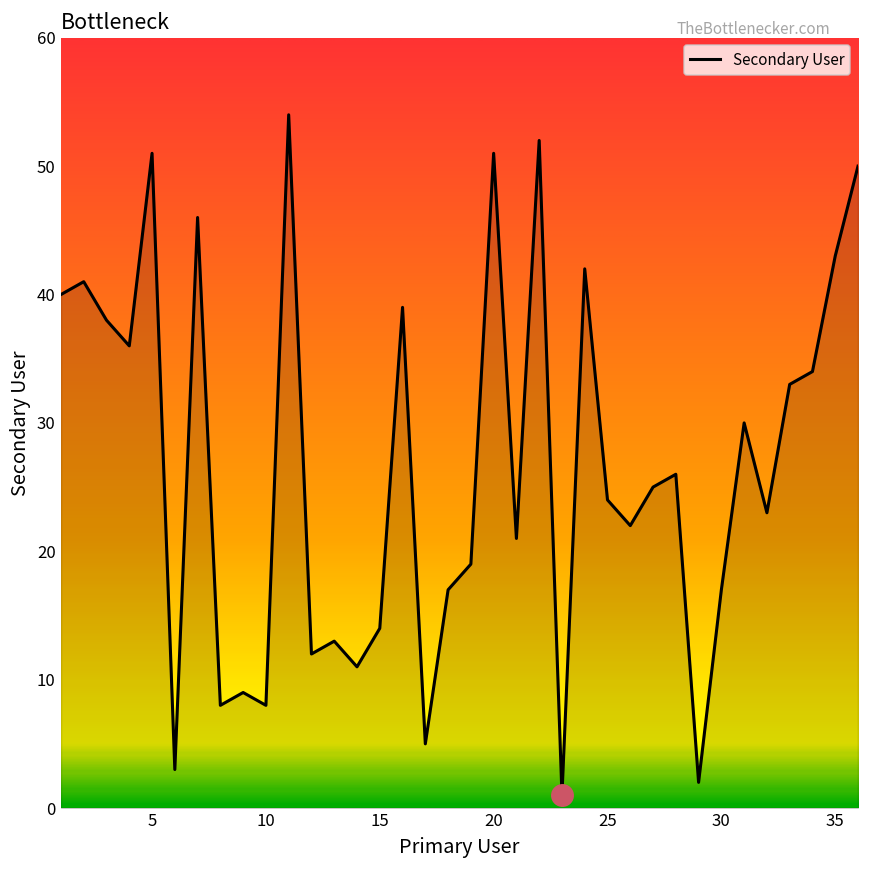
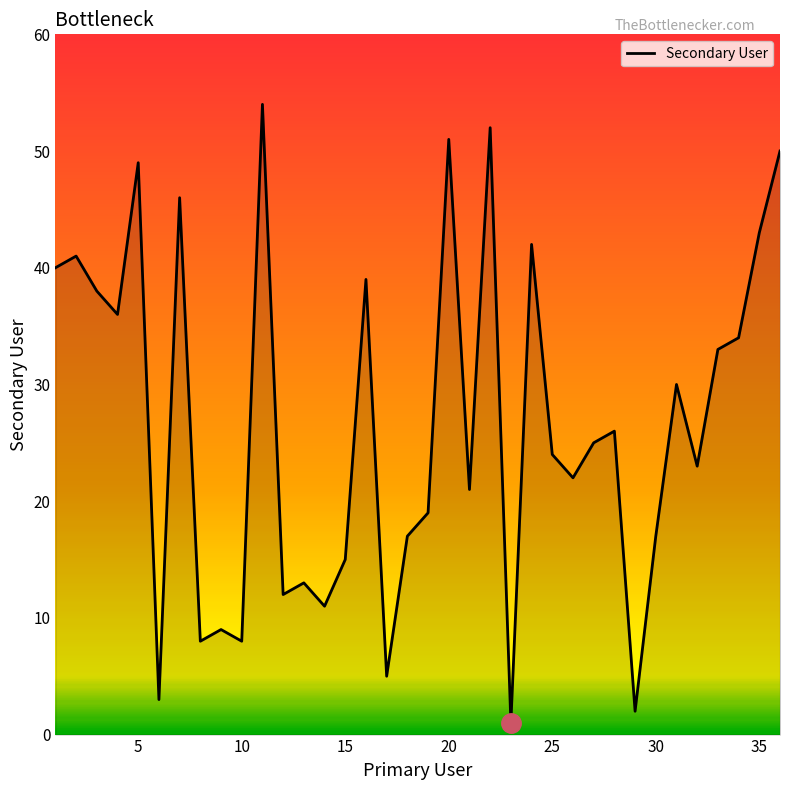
Secondary User, 5: 51 -> 49
Secondary User, 15: 14 -> 15
